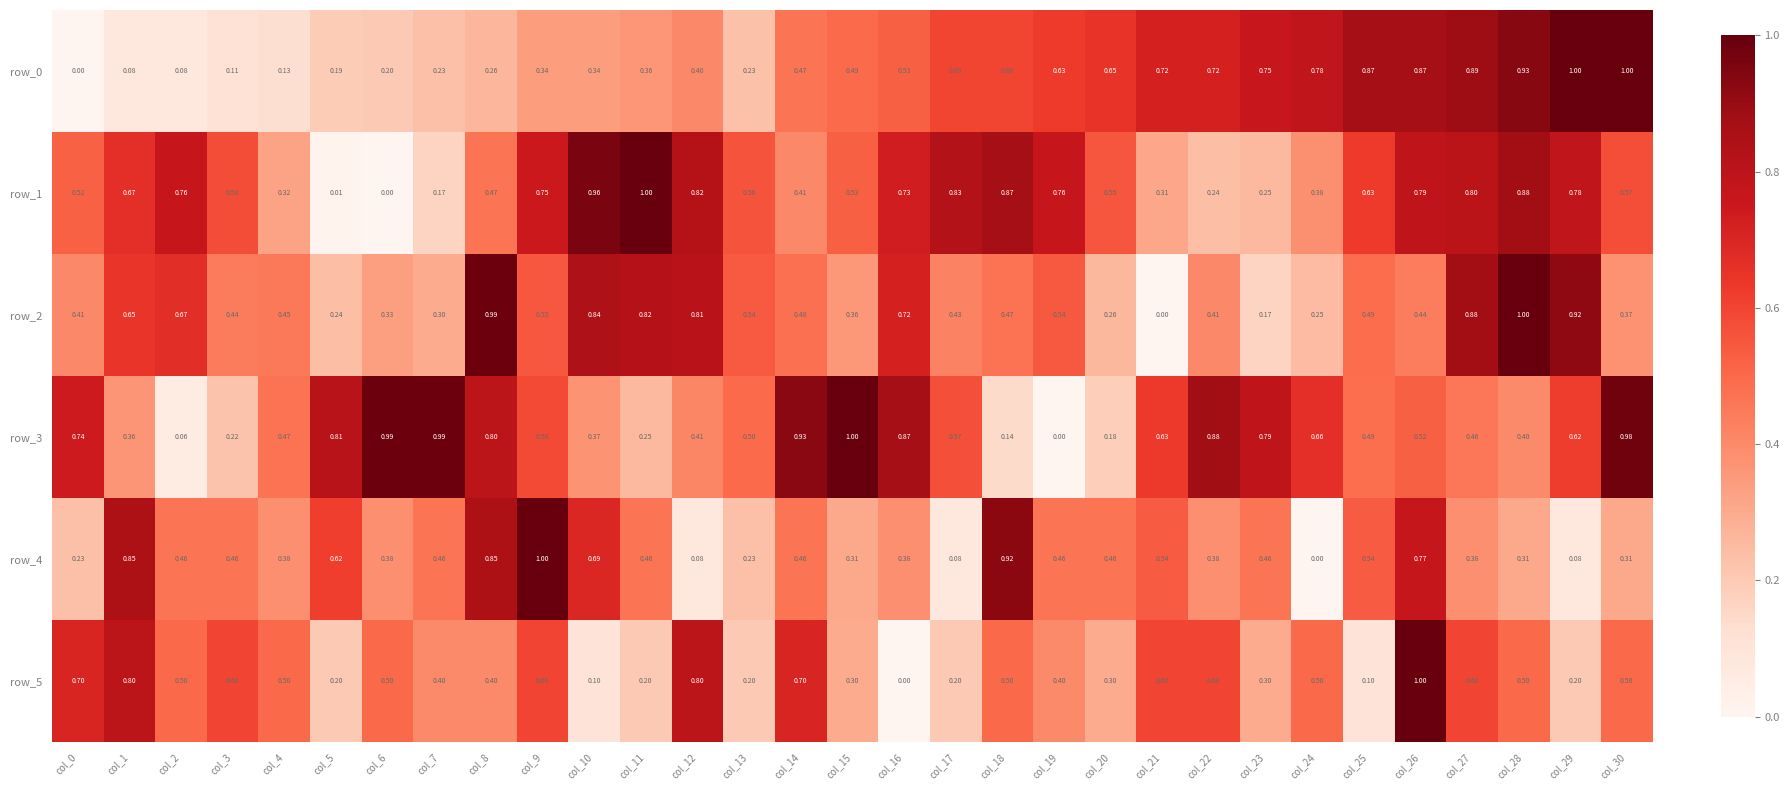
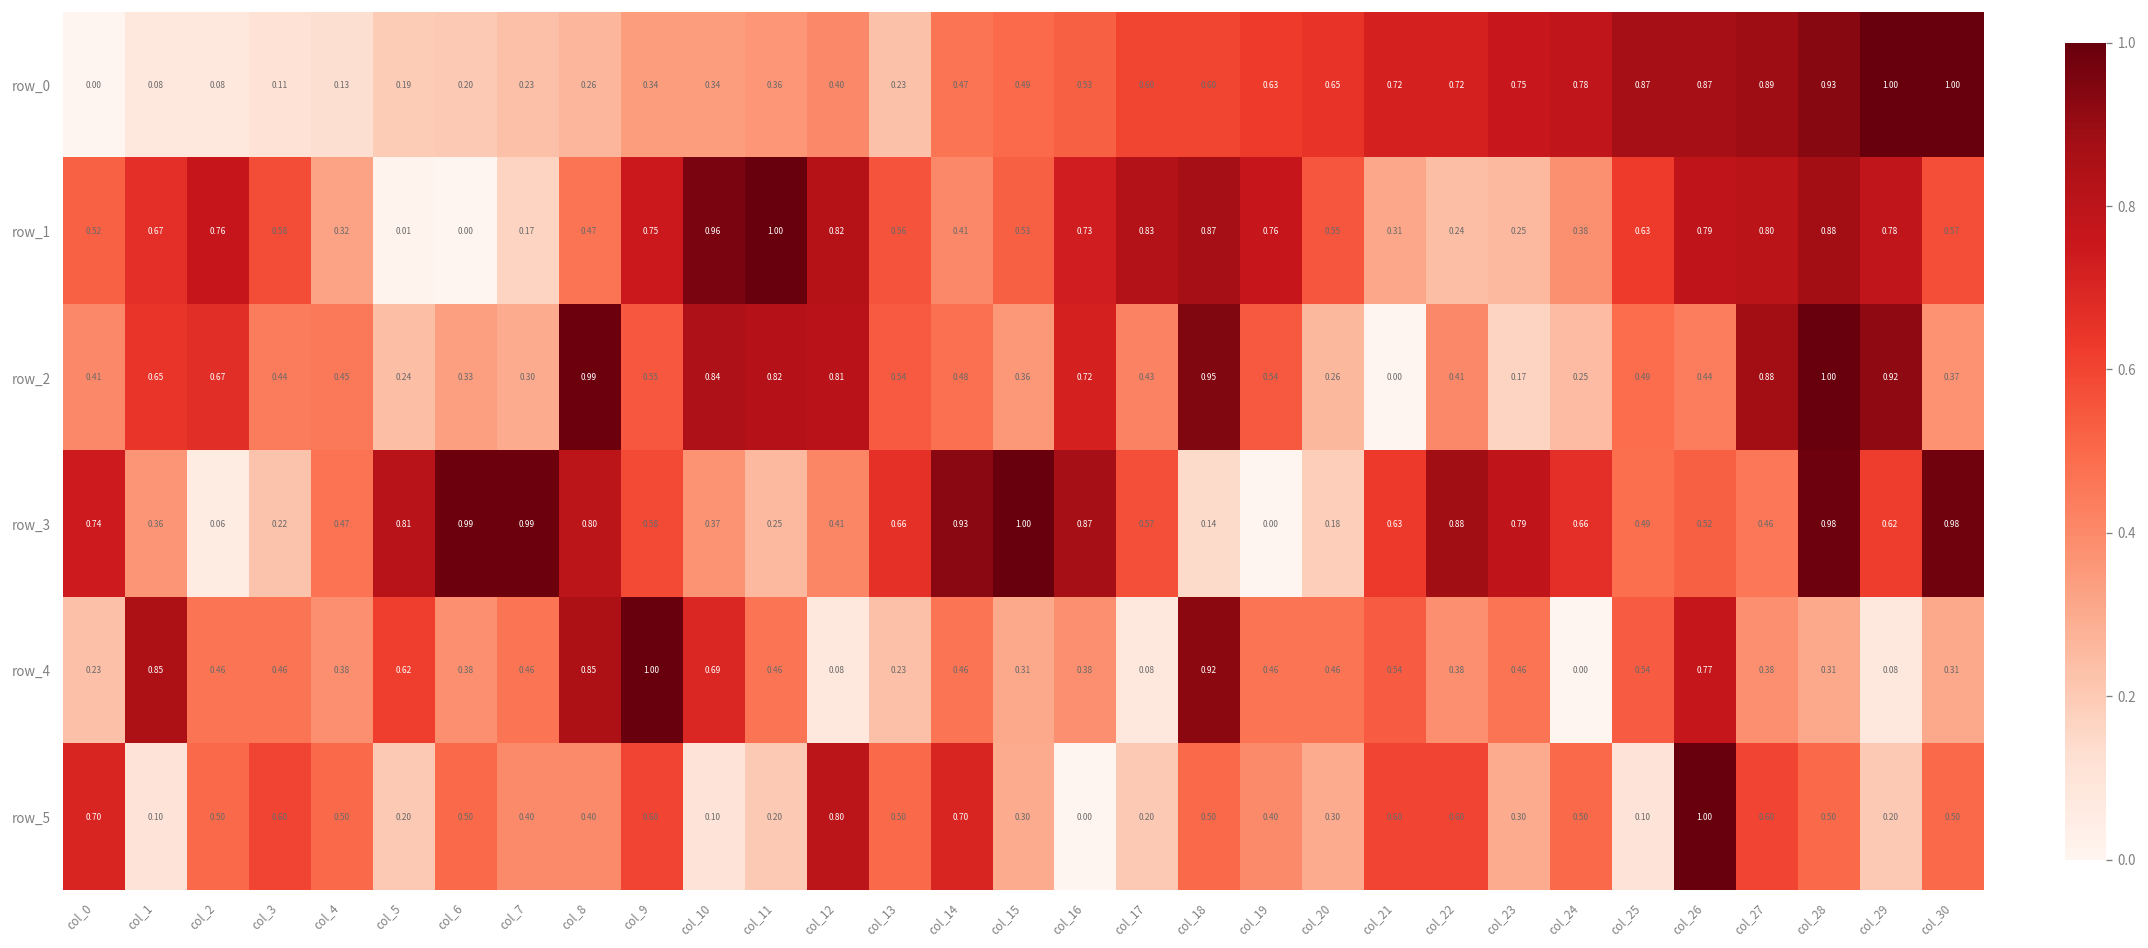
row_2, col_18: 0.47 -> 0.95
row_3, col_13: 0.50 -> 0.66
row_3, col_28: 0.40 -> 0.98
row_5, col_1: 0.80 -> 0.10
row_5, col_13: 0.20 -> 0.50
